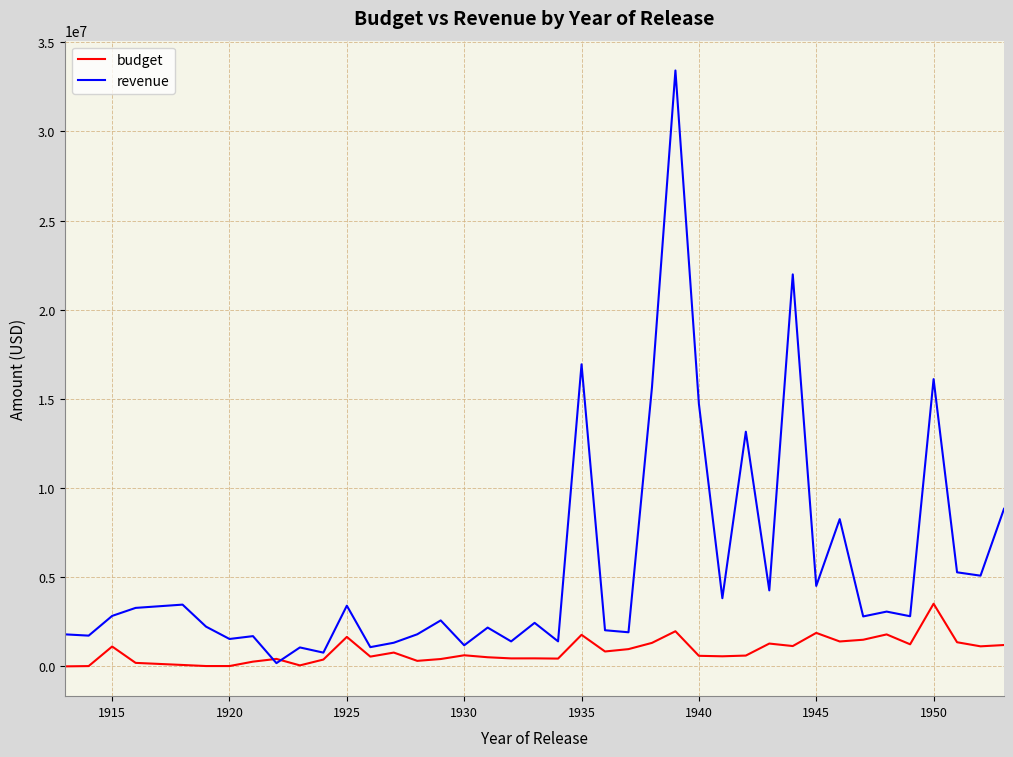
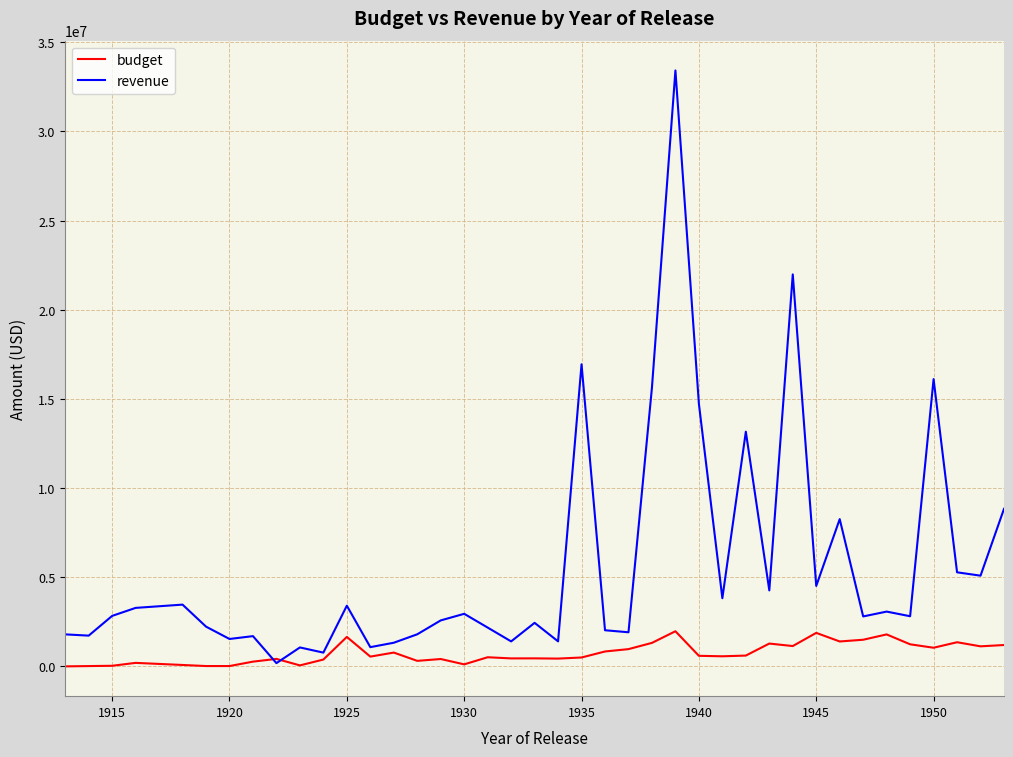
budget, 1915: 1100000 -> 0
budget, 1930: 600000 -> 100000
revenue, 1930: 1200000 -> 3000000
budget, 1935: 1800000 -> 500000
budget, 1950: 3500000 -> 1100000
